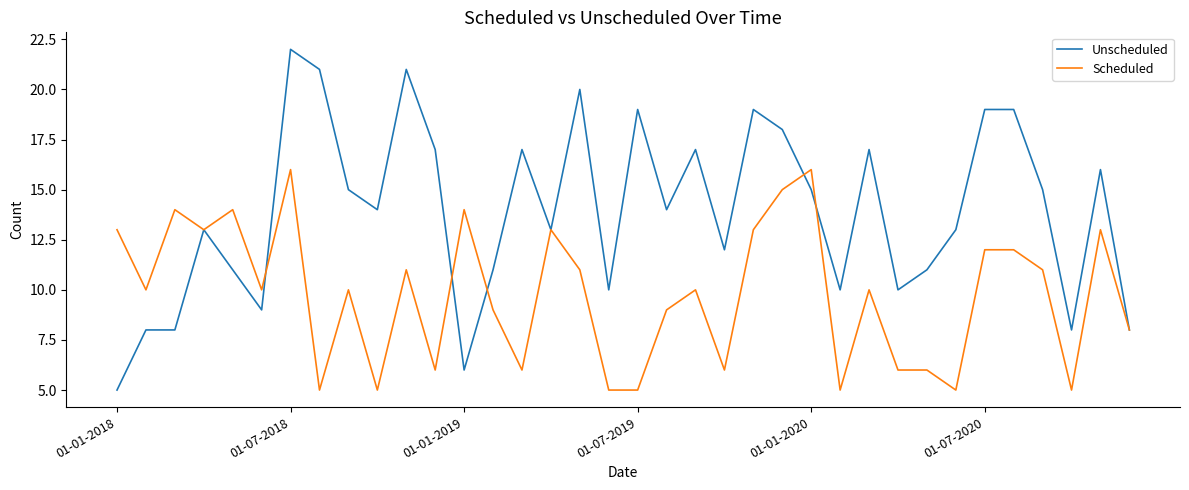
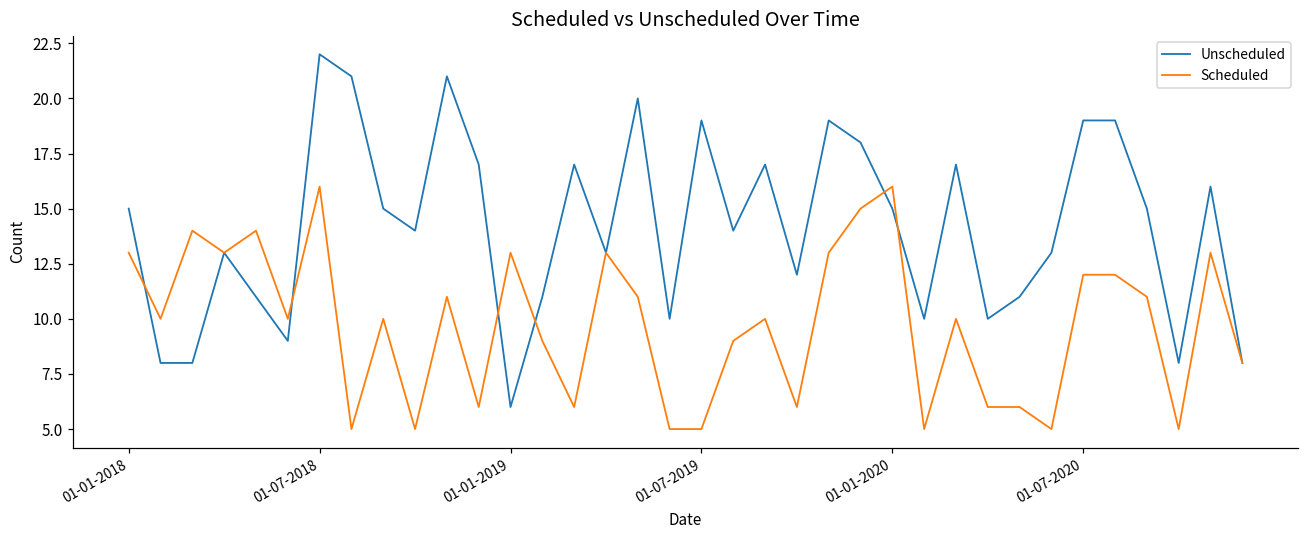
Unscheduled, 01-01-2018: 5 -> 15
Scheduled, 01-01-2019: 14 -> 13
